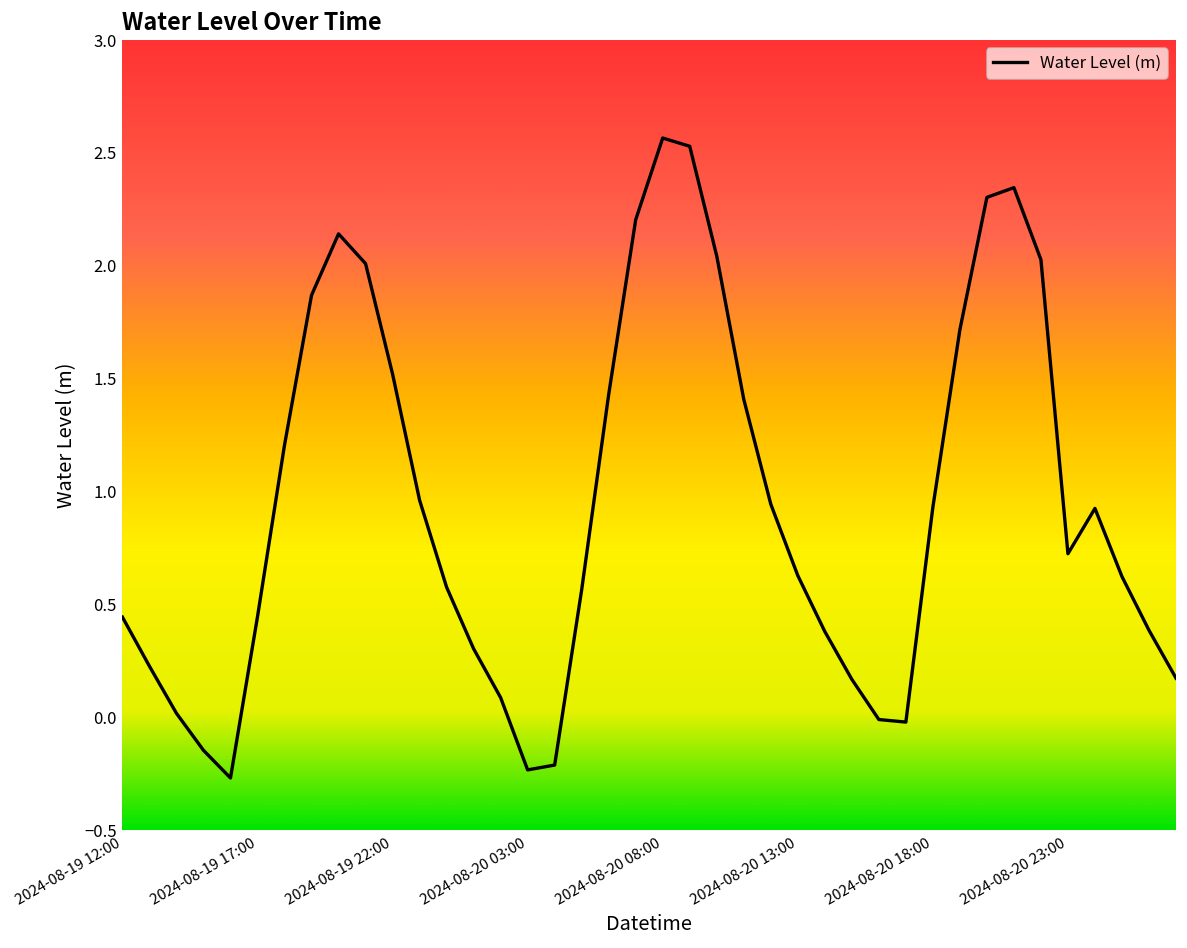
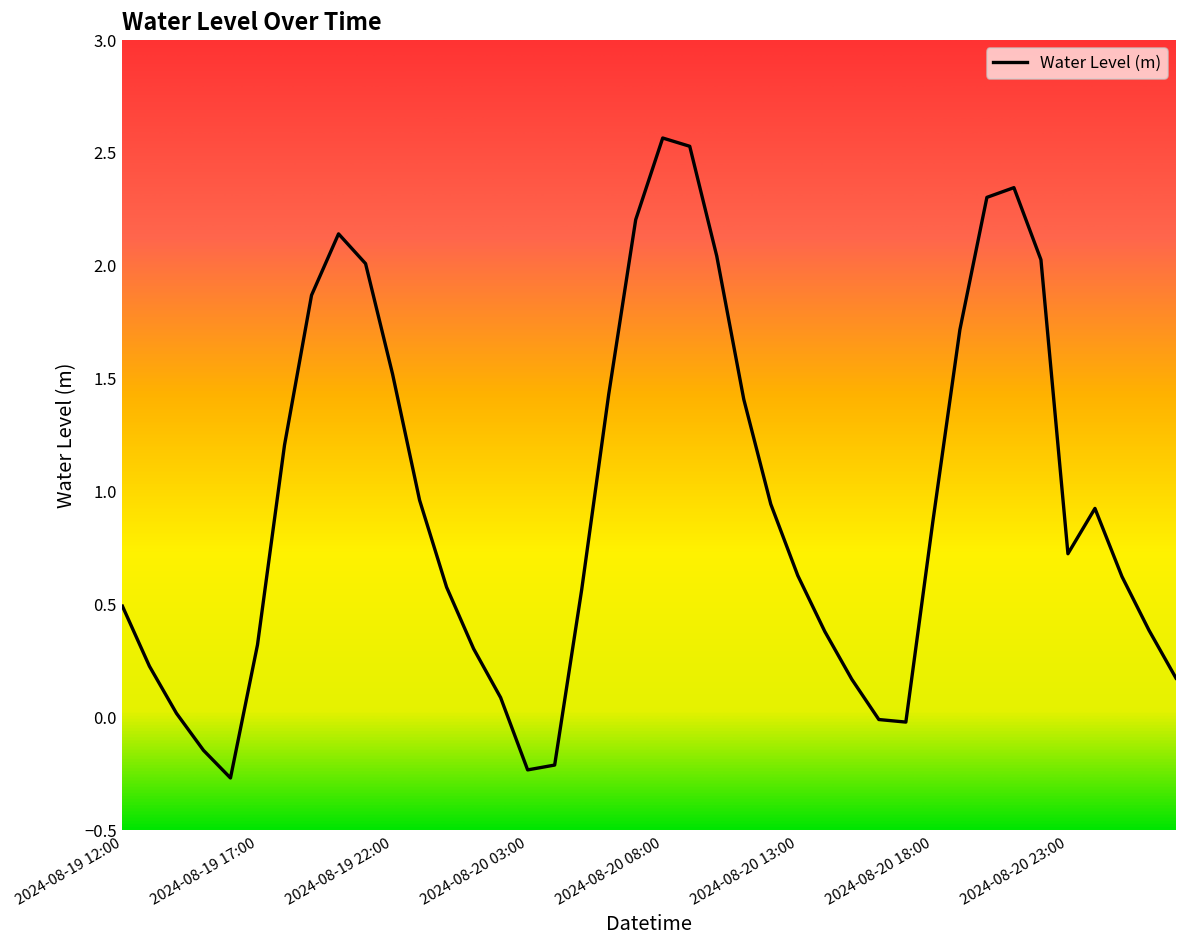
2024-08-19 12:00: 0.44 -> 0.49
2024-08-19 17:00: 0.45 -> 0.32
2024-08-20 18:00: 0.93 -> 0.87
